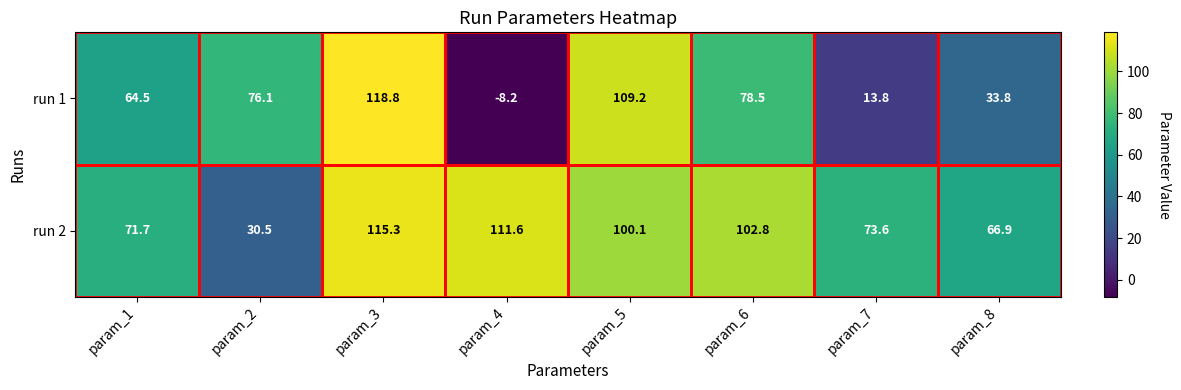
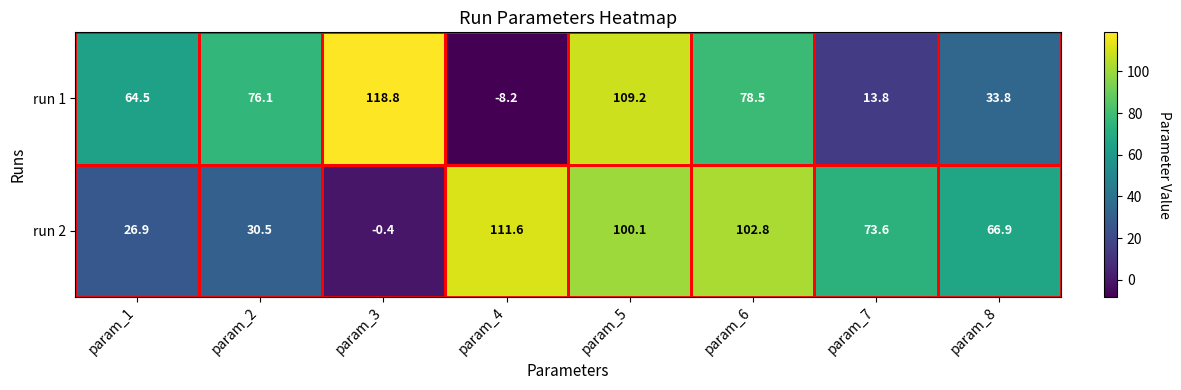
run 2, param_1: 71.7 -> 26.9
run 2, param_3: 115.3 -> -0.4
